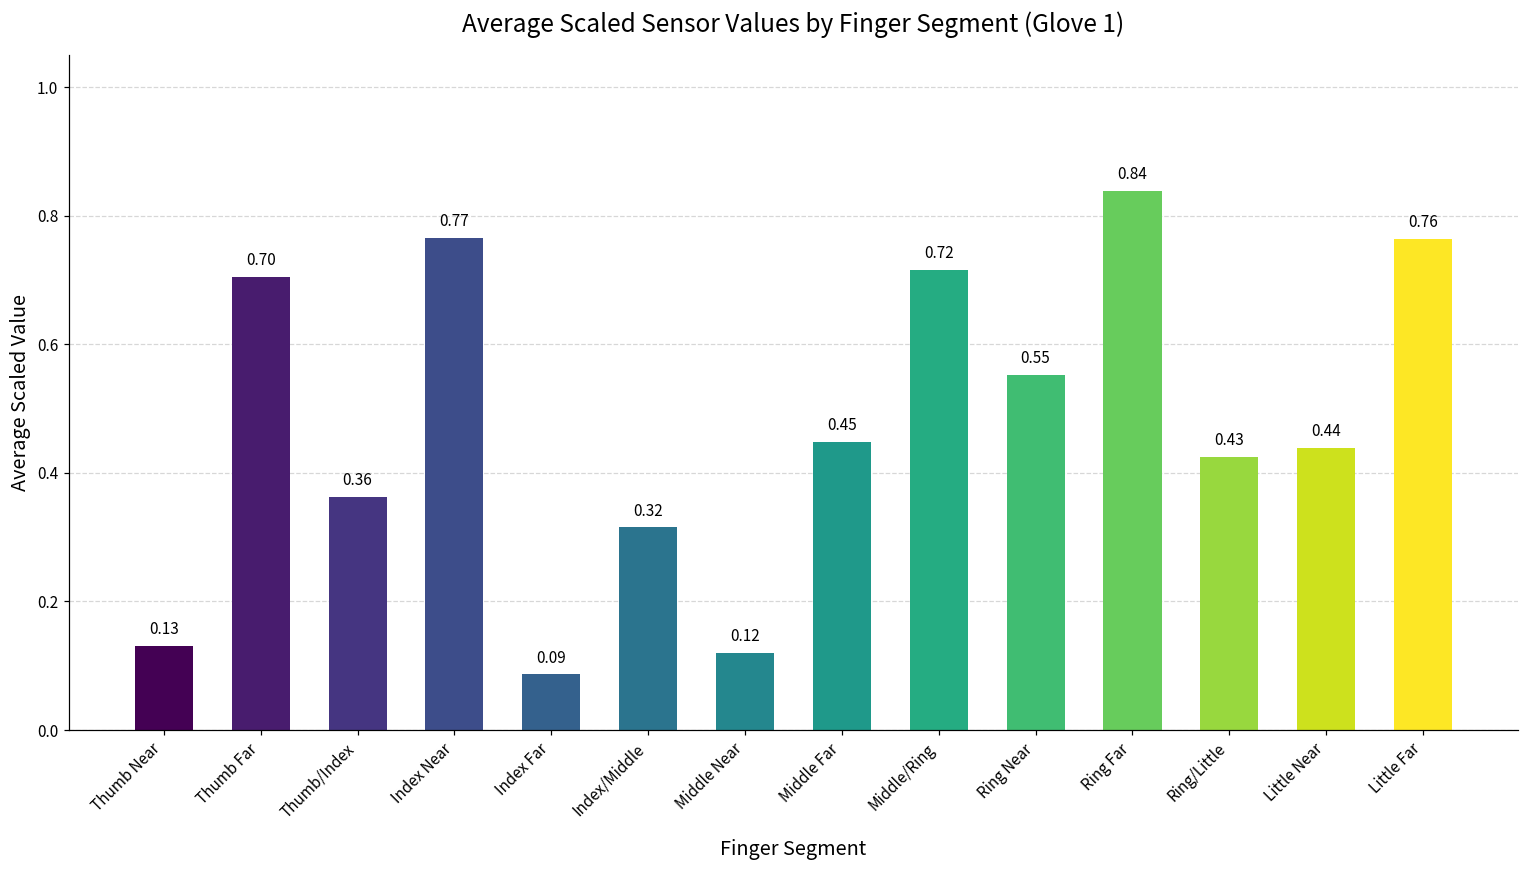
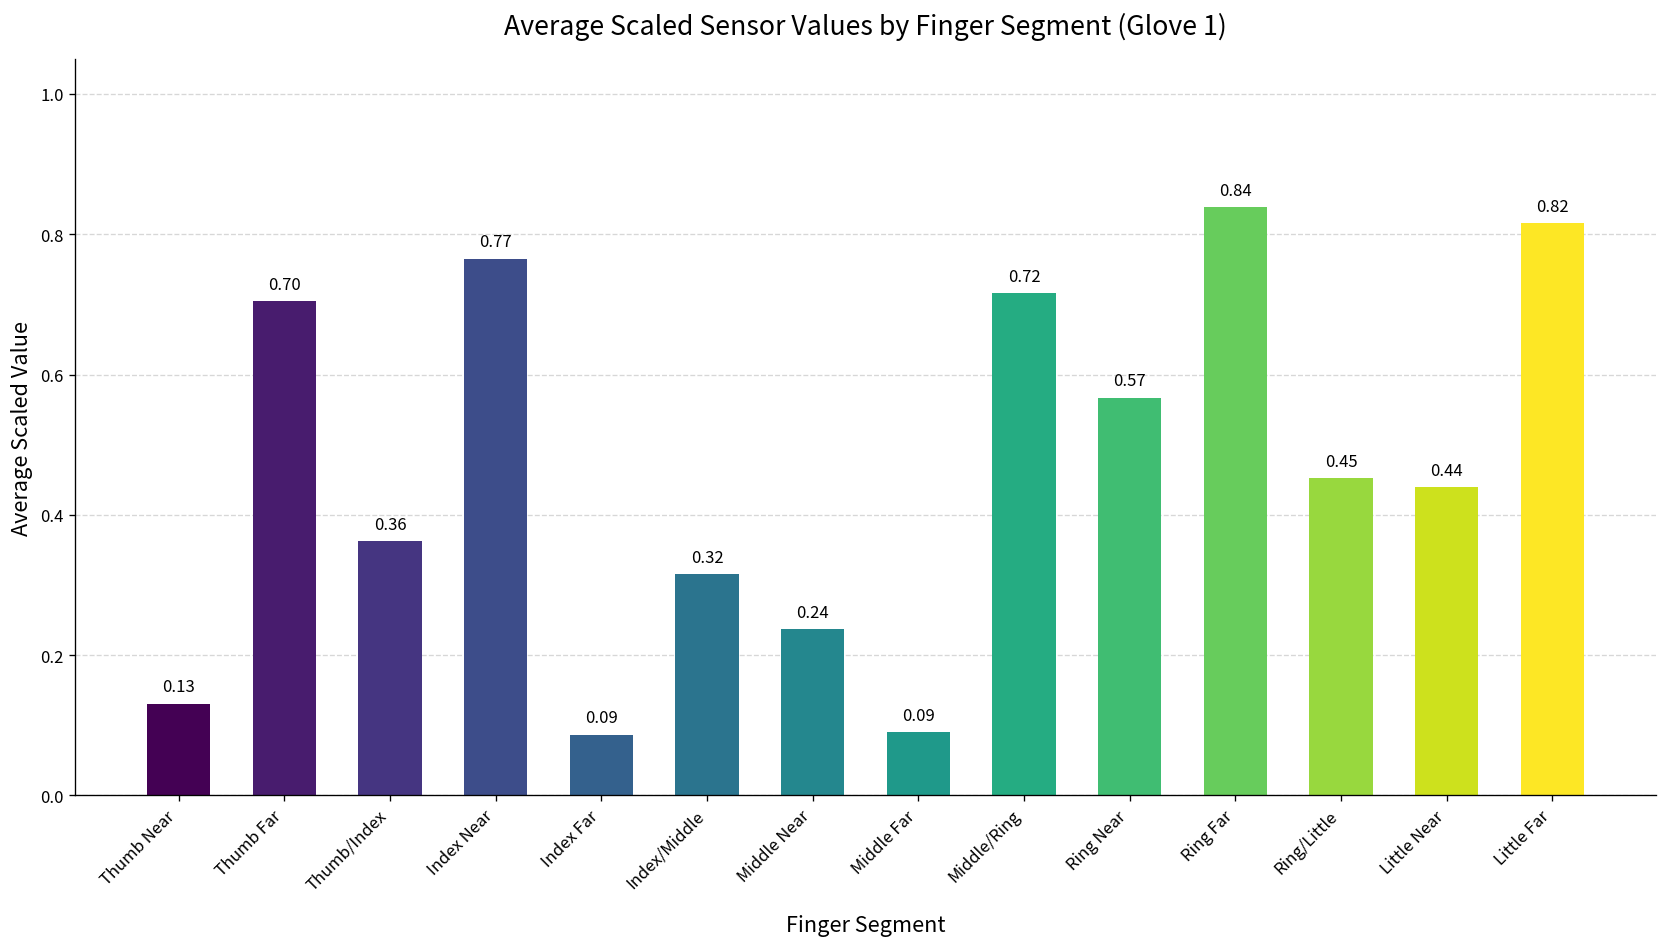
Middle Near: 0.12 -> 0.24
Middle Far: 0.45 -> 0.09
Ring Near: 0.55 -> 0.57
Ring/Little: 0.43 -> 0.45
Little Far: 0.76 -> 0.82
